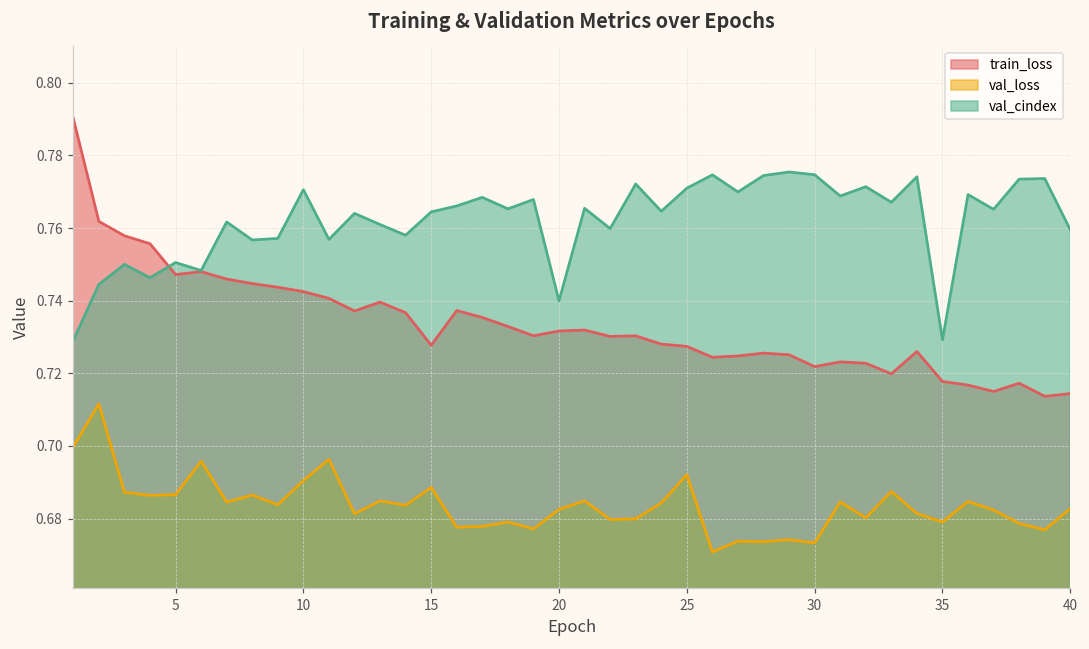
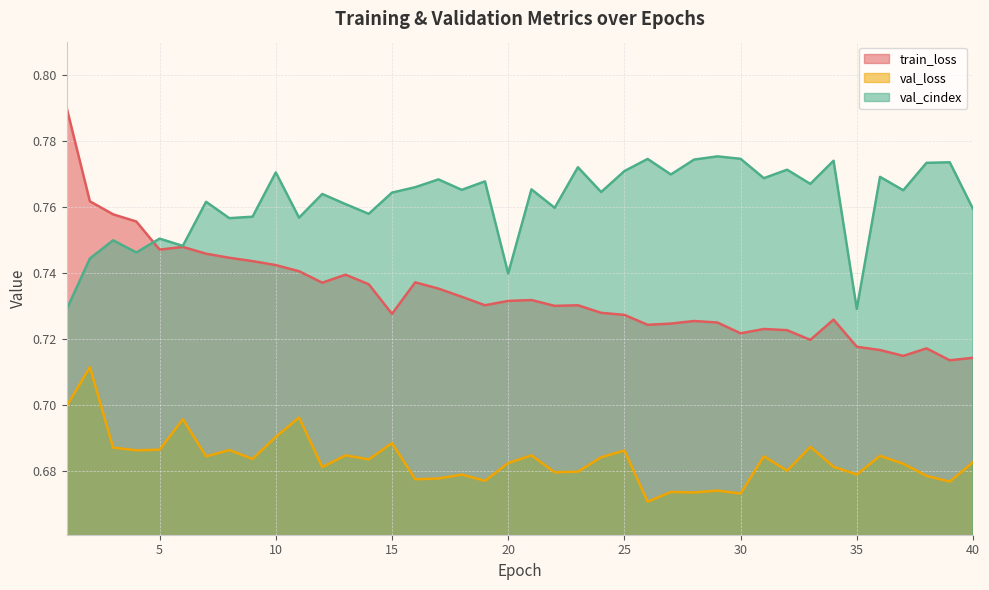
val_loss, 25: 0.692 -> 0.686
